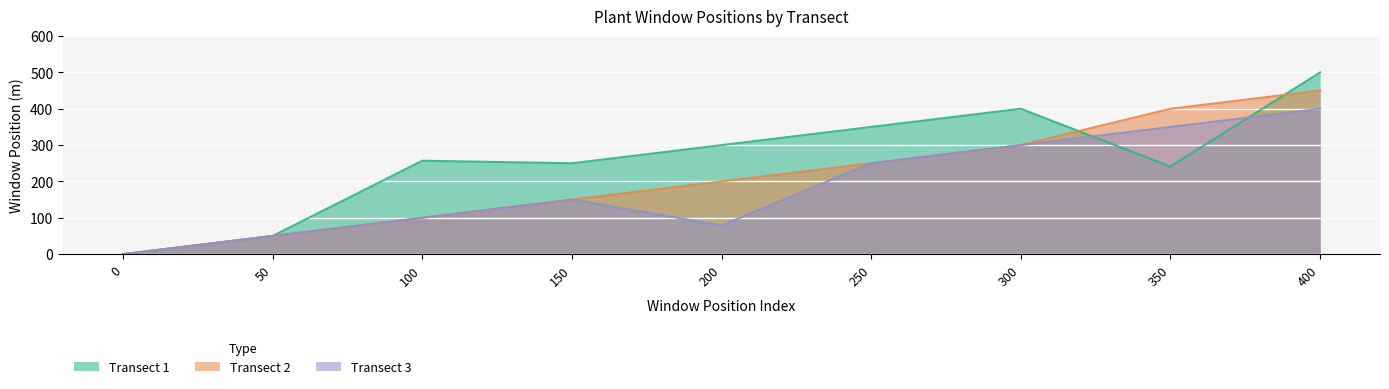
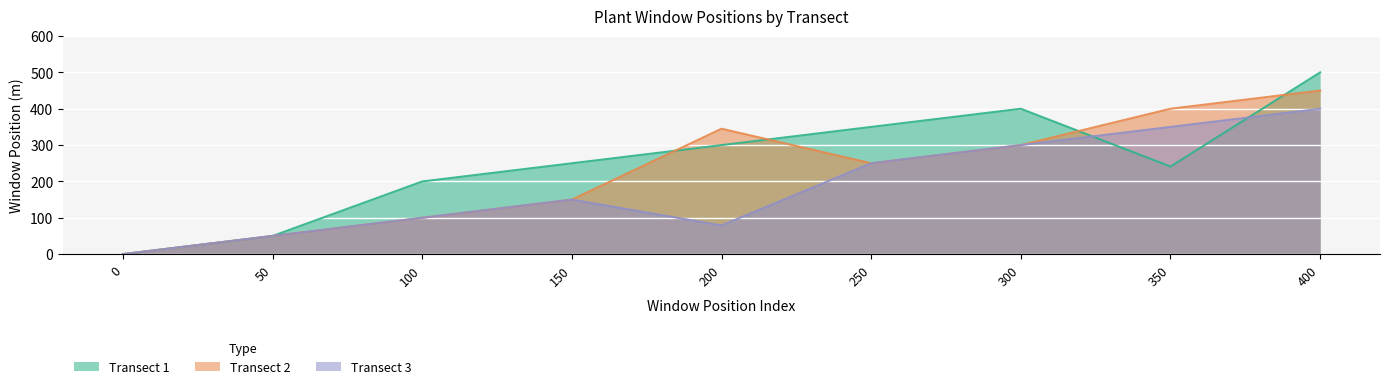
Transect 1, 100: 260 -> 200
Transect 2, 200: 200 -> 350
